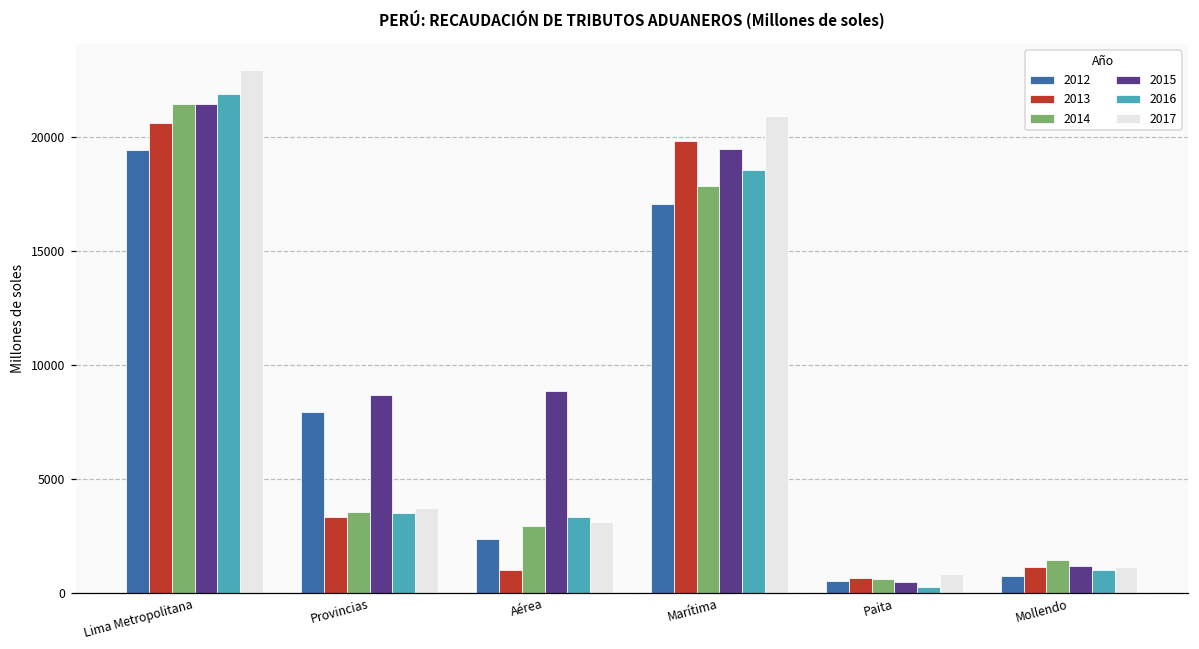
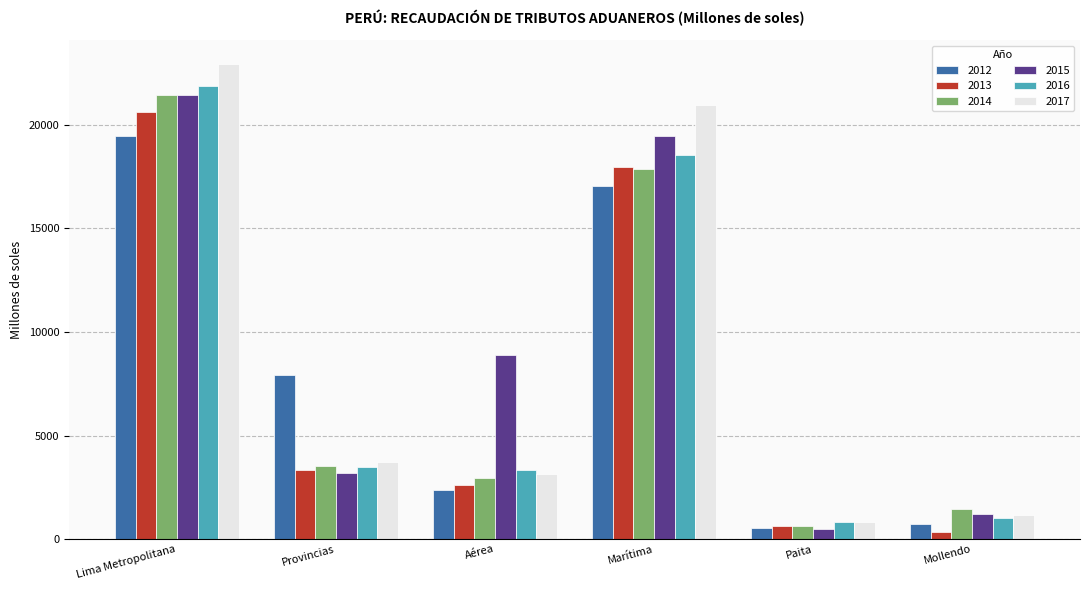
2015, Provincias: 8700 -> 3200
2013, Aérea: 1000 -> 2600
2013, Marítima: 19800 -> 18000
2016, Paita: 300 -> 800
2013, Mollendo: 1200 -> 300
